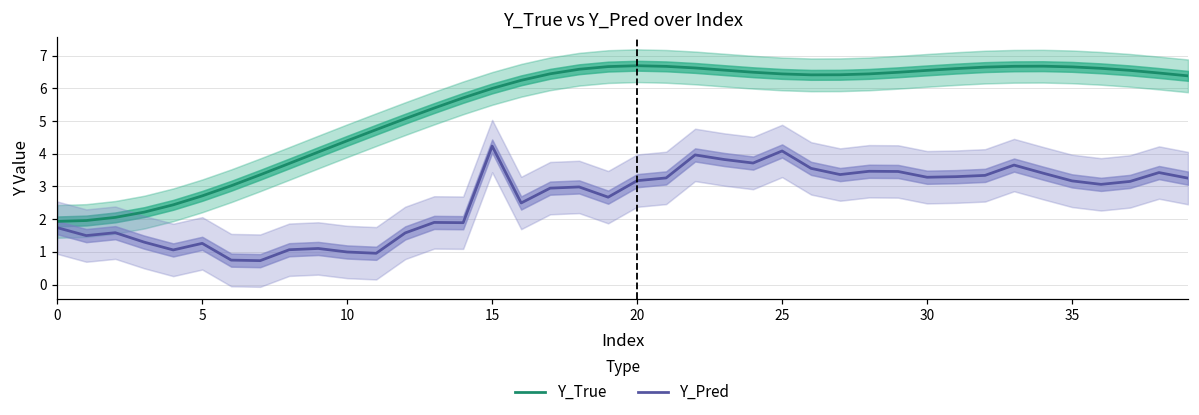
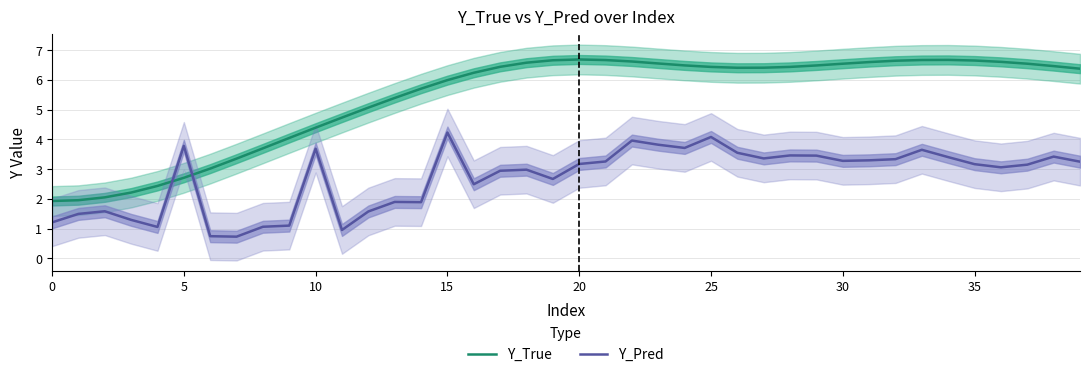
Y_Pred, 0: 1.7 -> 1.2
Y_Pred, 5: 1.3 -> 3.8
Y_Pred, 10: 1.0 -> 3.7
